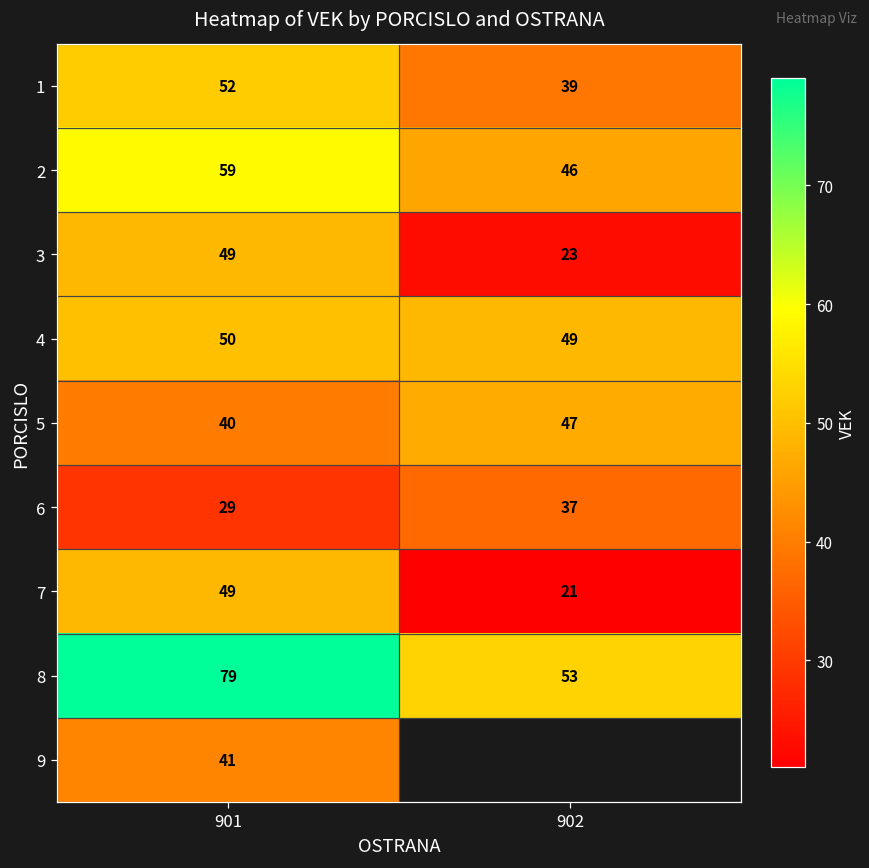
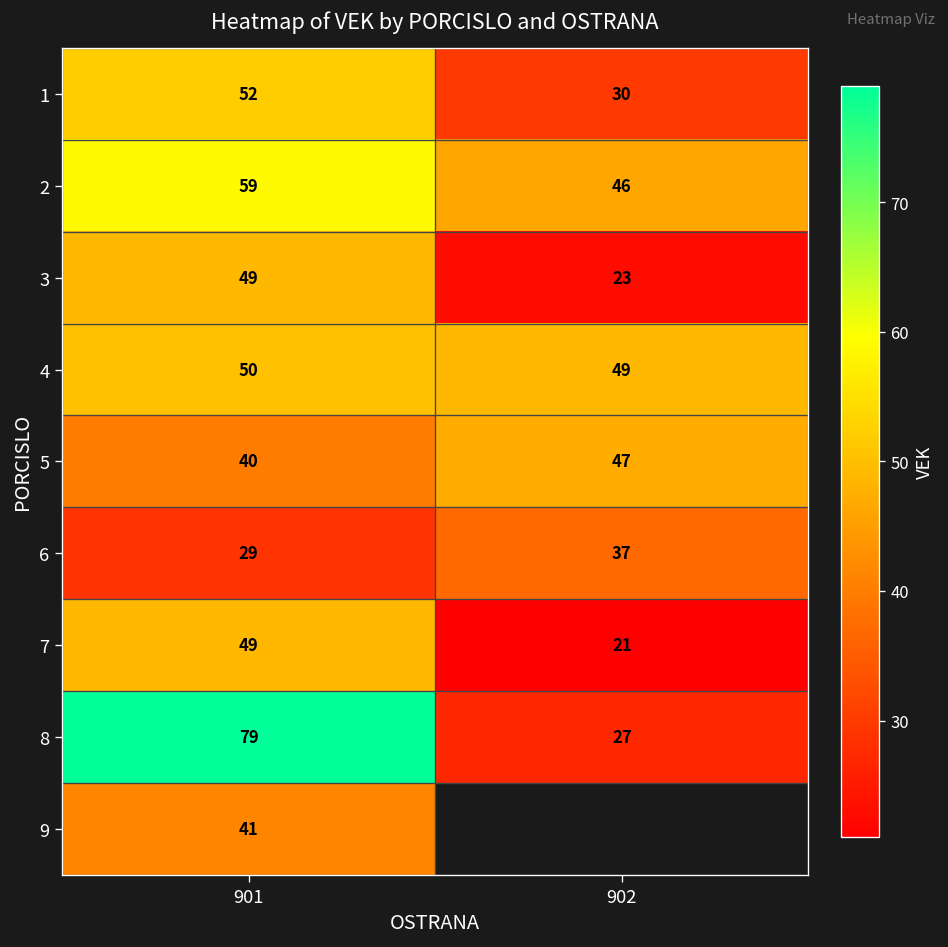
1, 902: 39 -> 30
8, 902: 53 -> 27
